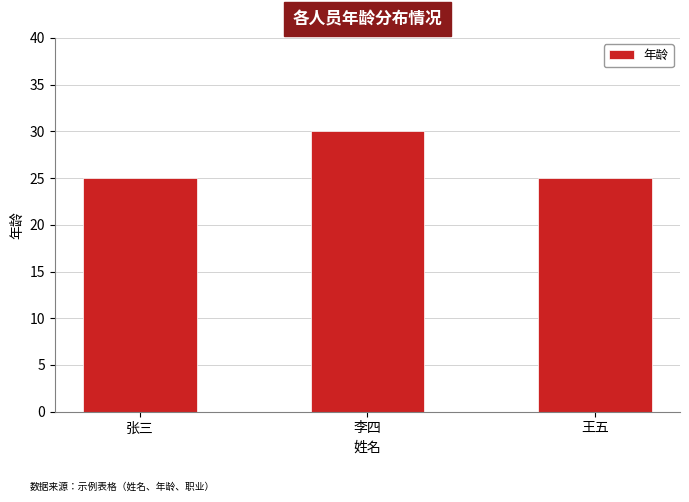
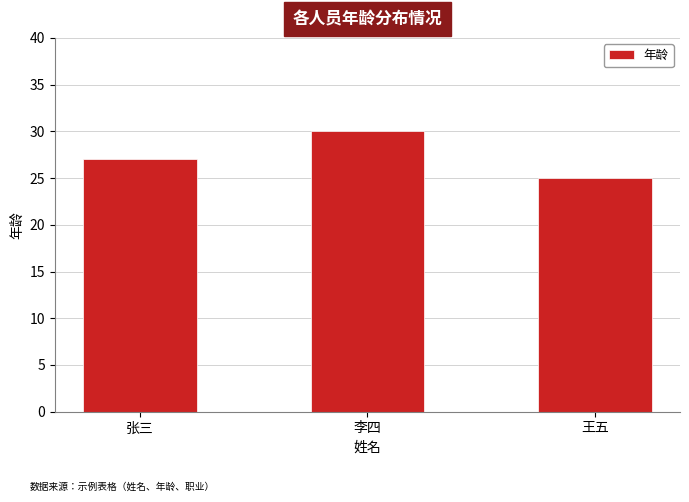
张三: 25 -> 27
